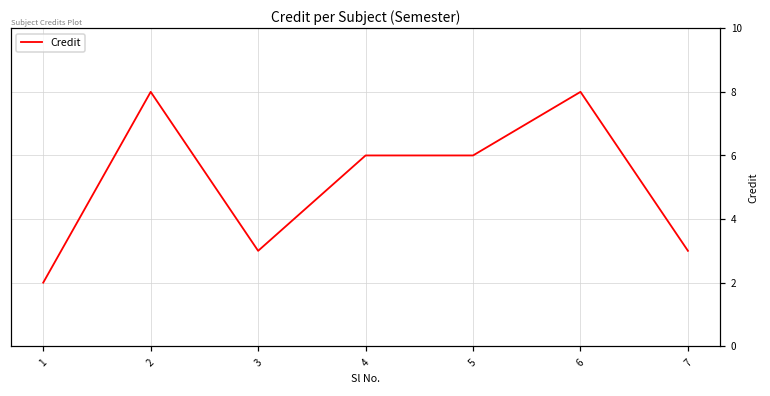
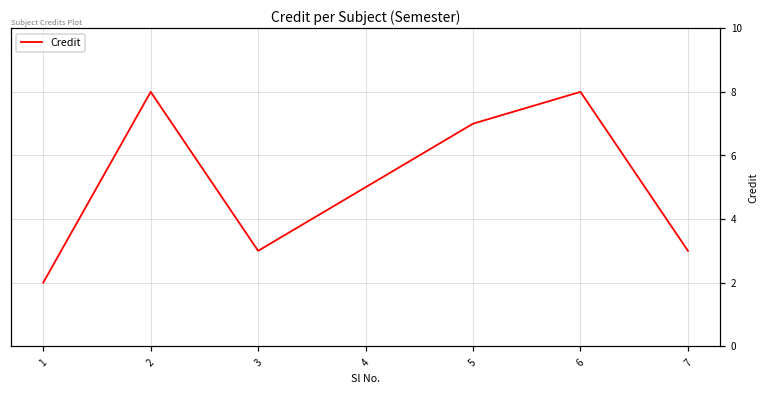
4: 6 -> 5
5: 6 -> 7
